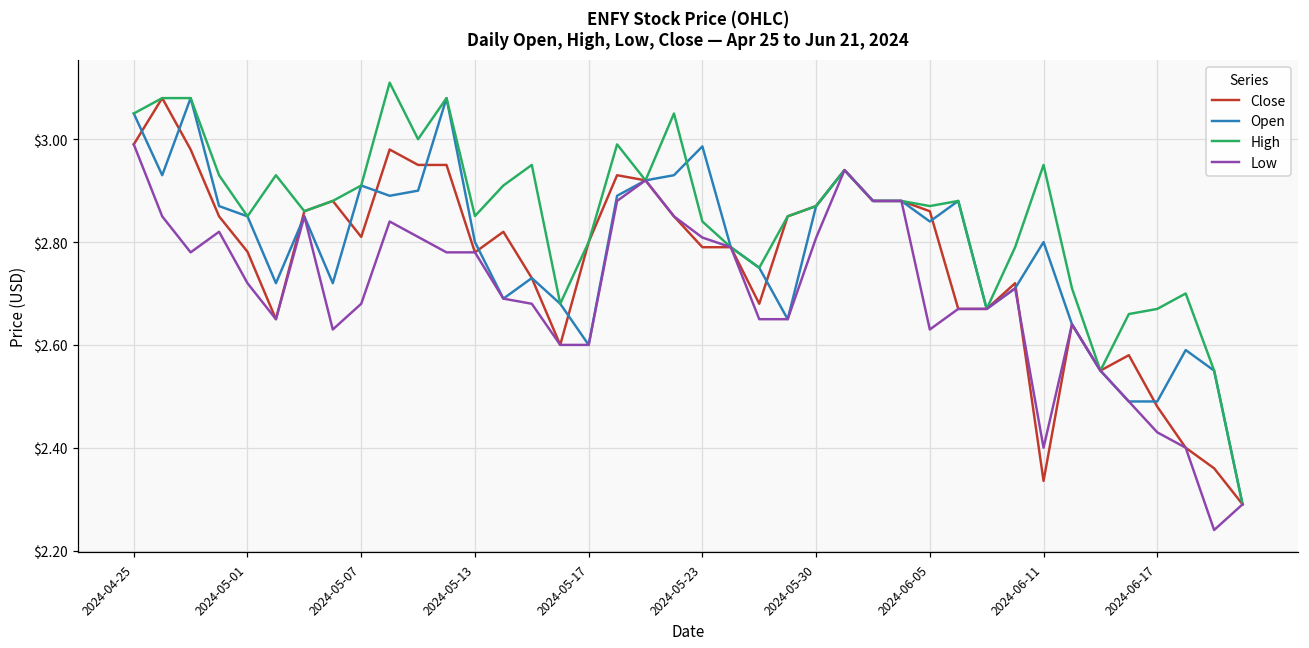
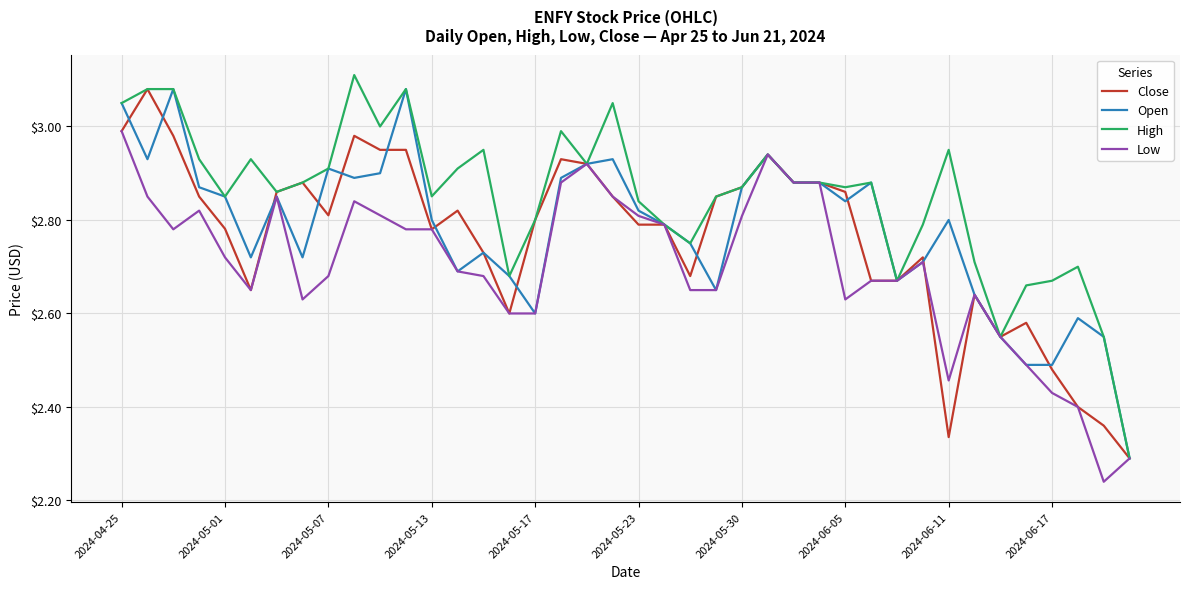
Open, 2024-05-23: $2.99 -> $2.82
Low, 2024-06-11: $2.40 -> $2.46
